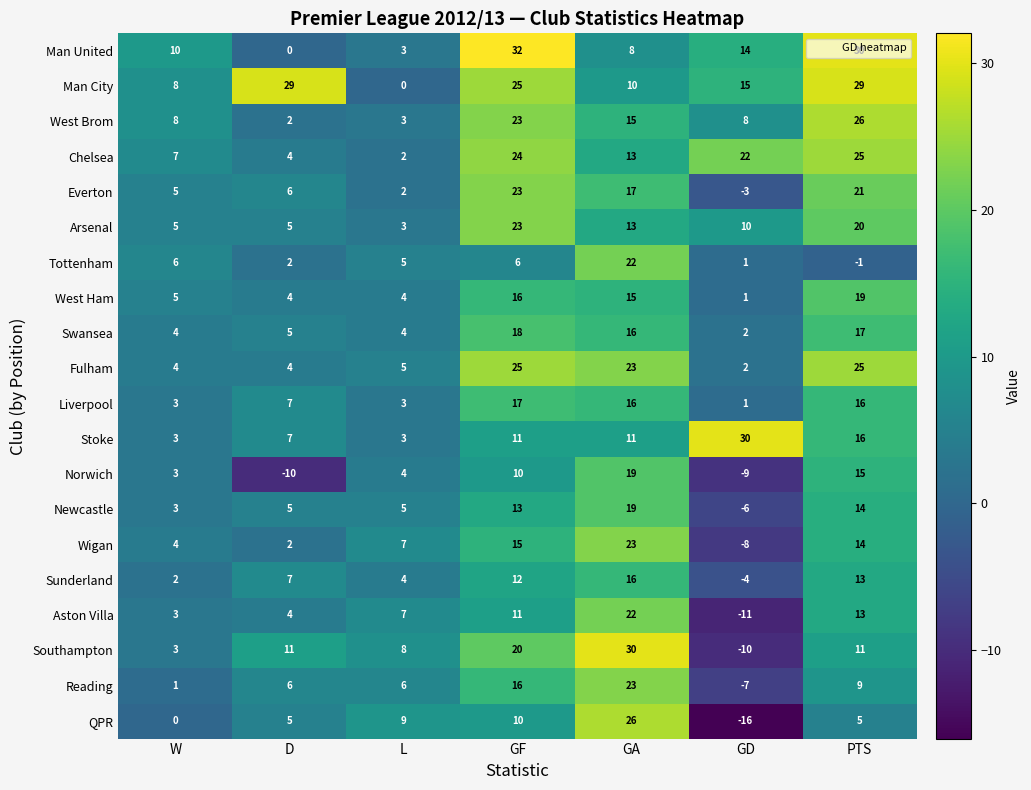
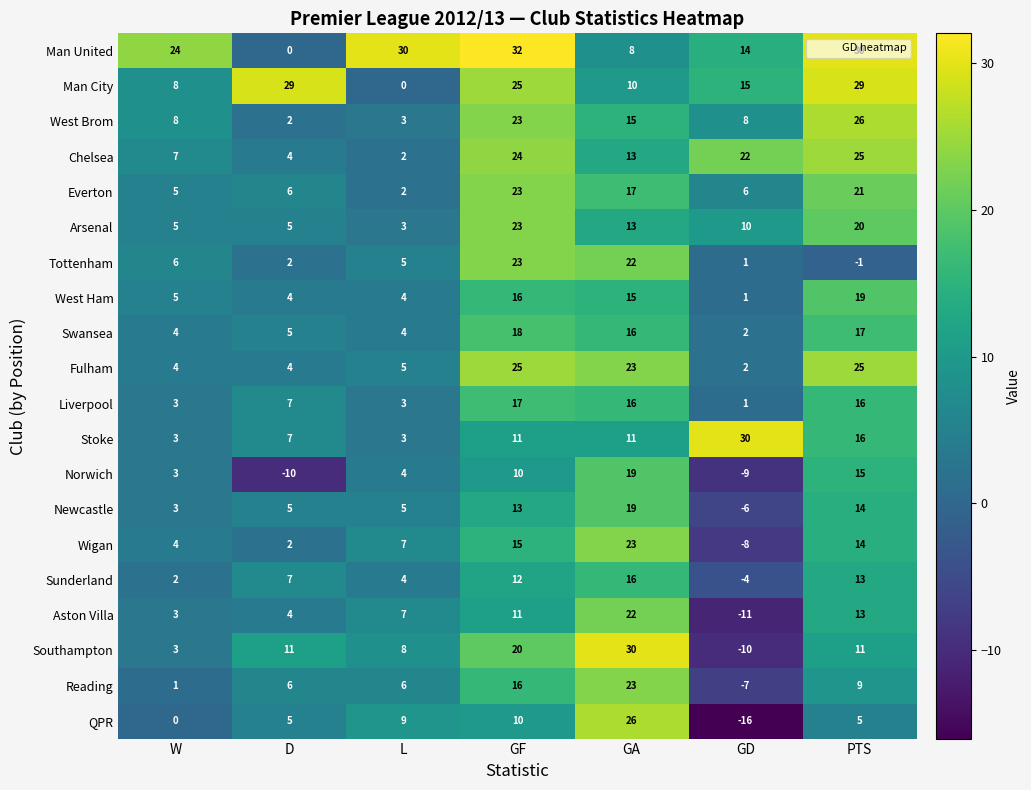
Man United, W: 10 -> 24
Man United, L: 3 -> 30
Everton, GD: -3 -> 6
Tottenham, GF: 6 -> 23
